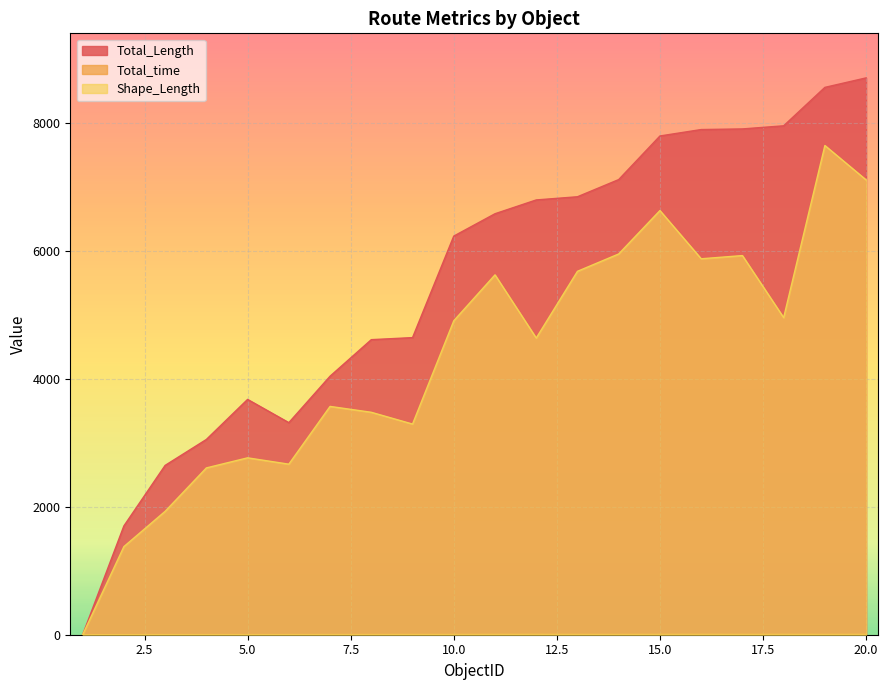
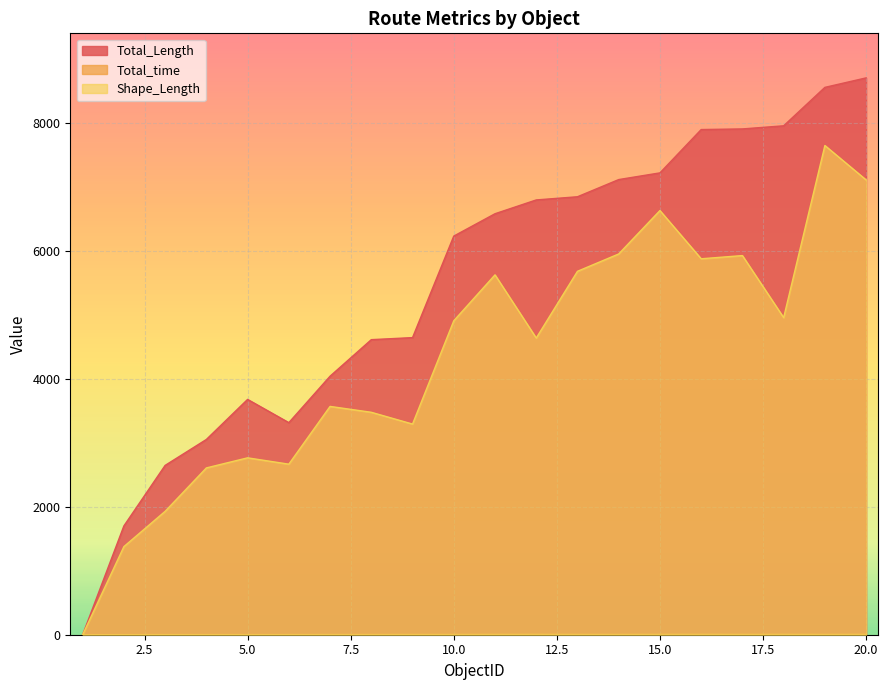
Total_Length, 15.0: 7800 -> 7200
